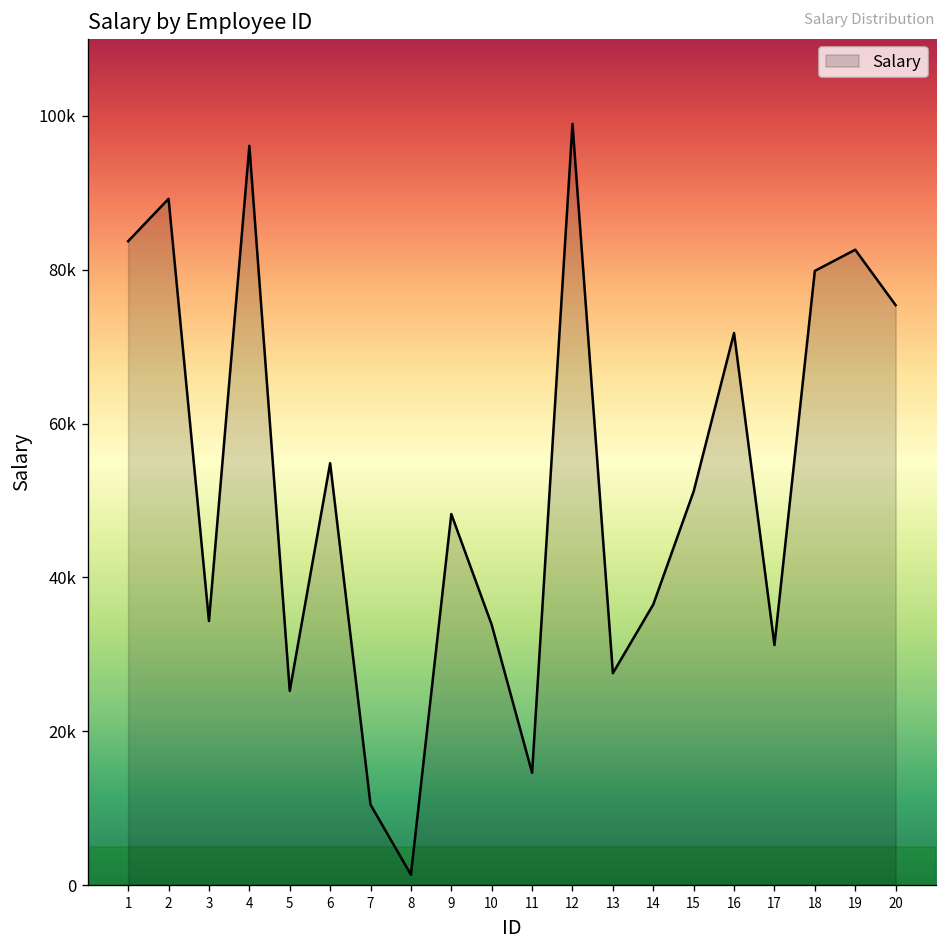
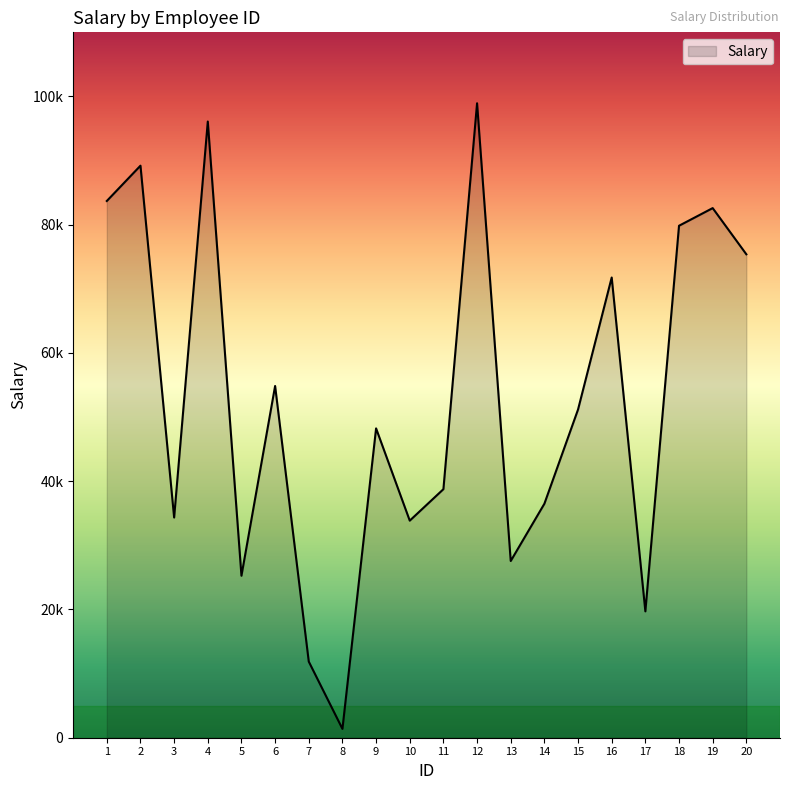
7: 10000 -> 12000
11: 15000 -> 39000
17: 31000 -> 20000
